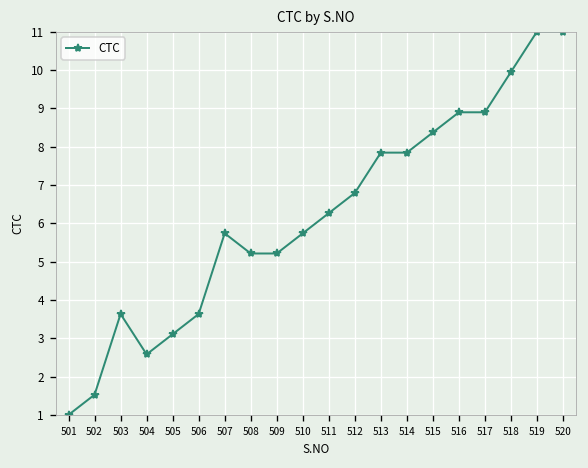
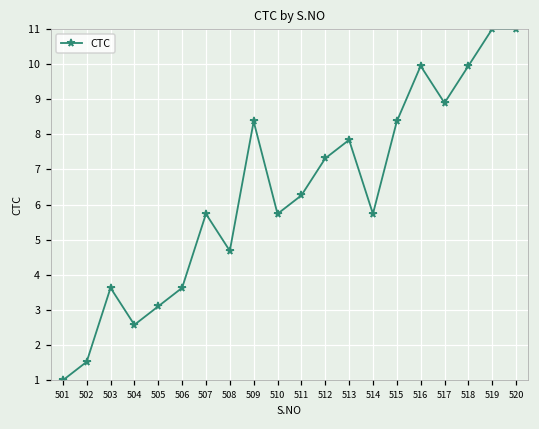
508: 5.2 -> 4.7
509: 5.2 -> 8.4
512: 6.8 -> 7.3
514: 7.8 -> 5.7
516: 8.9 -> 9.9
